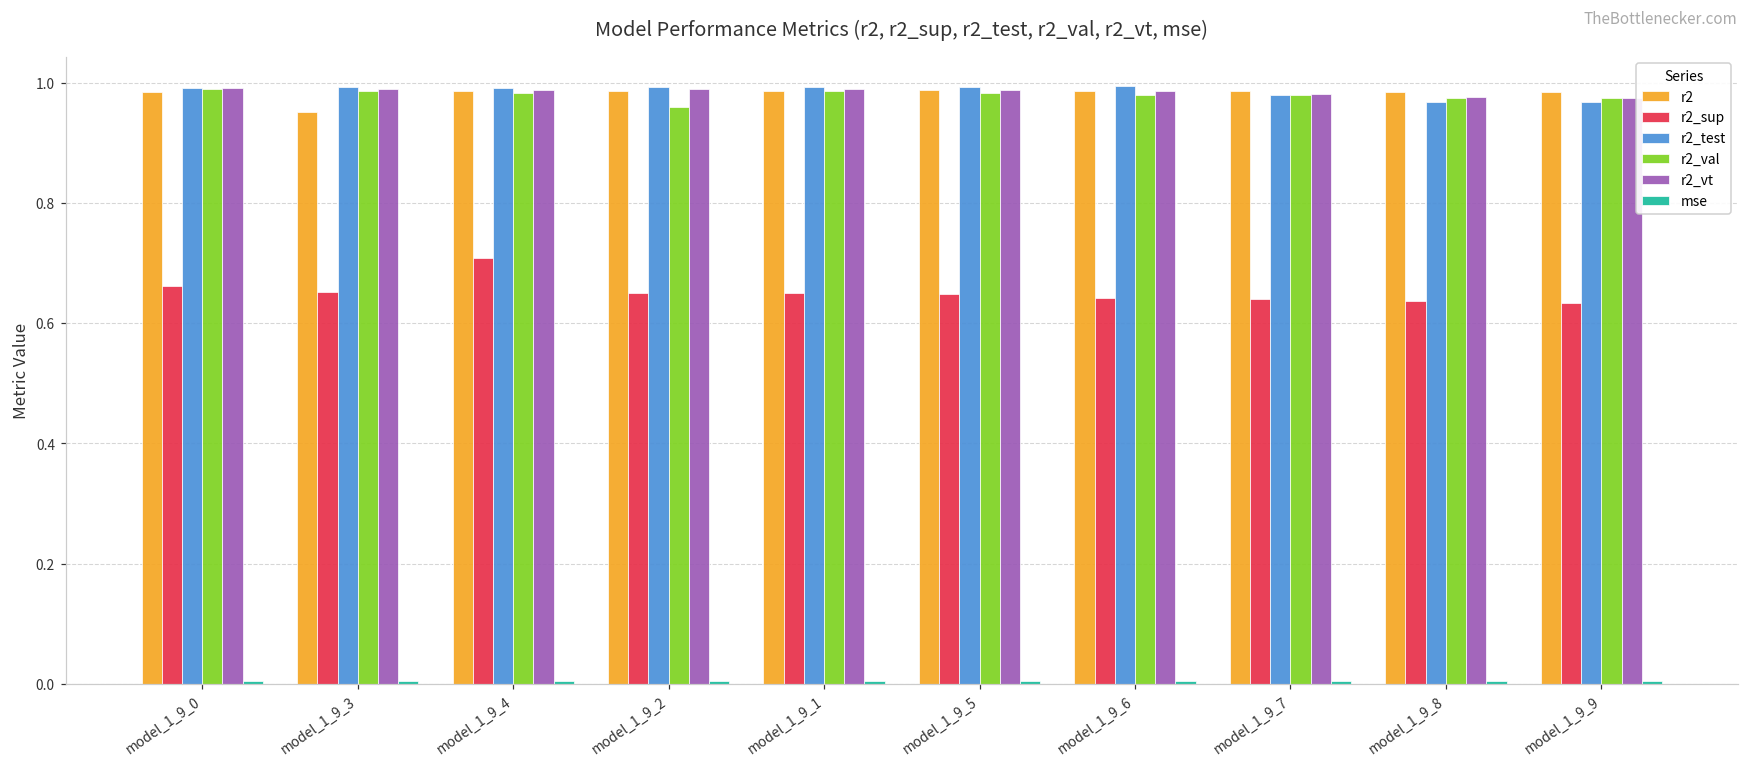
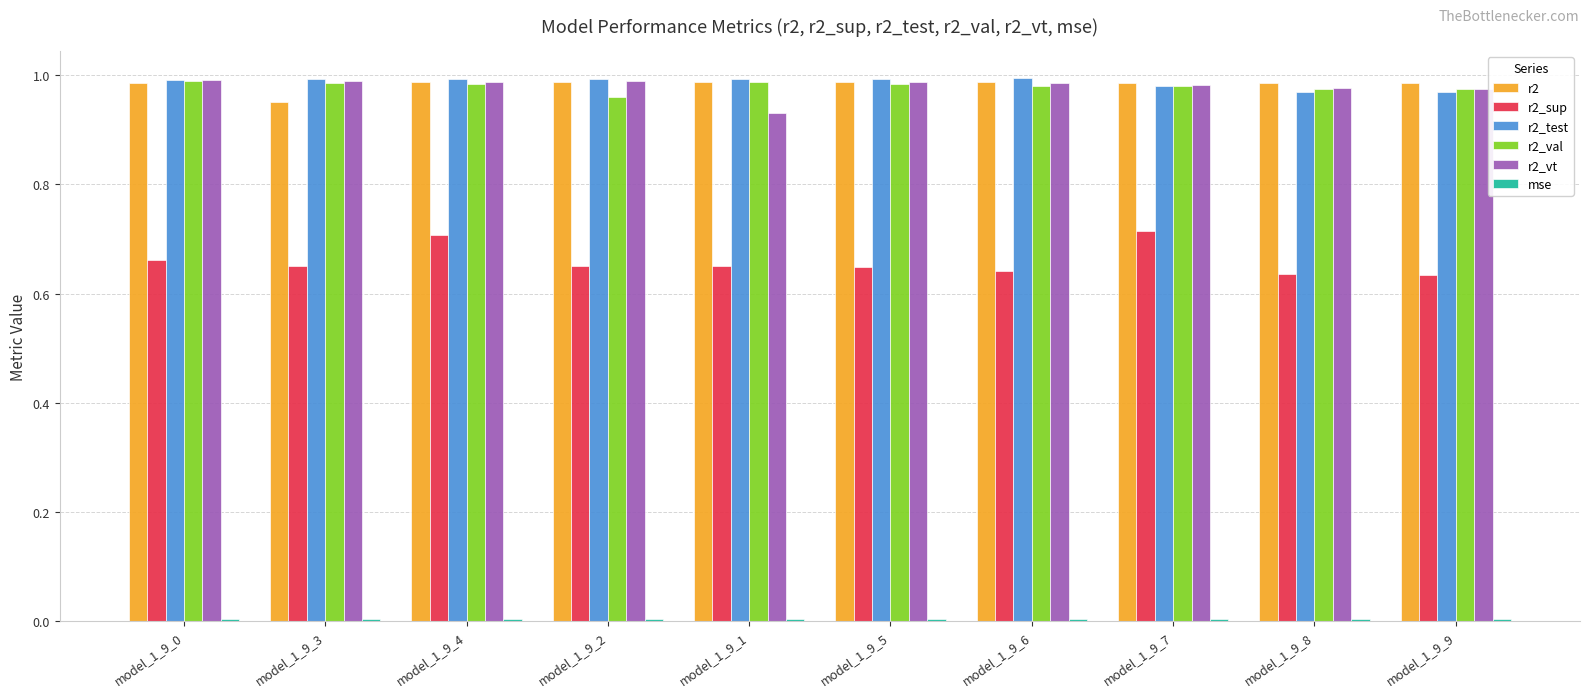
r2_vt, model_1_9_1: 0.99 -> 0.93
r2_sup, model_1_9_7: 0.64 -> 0.71
